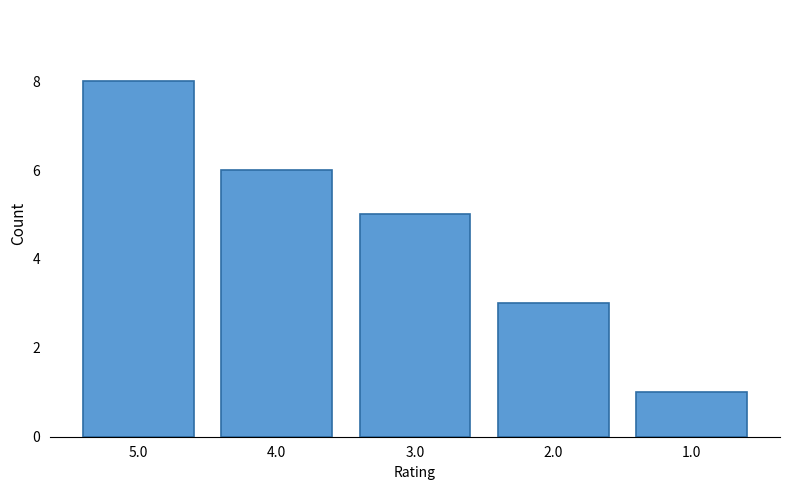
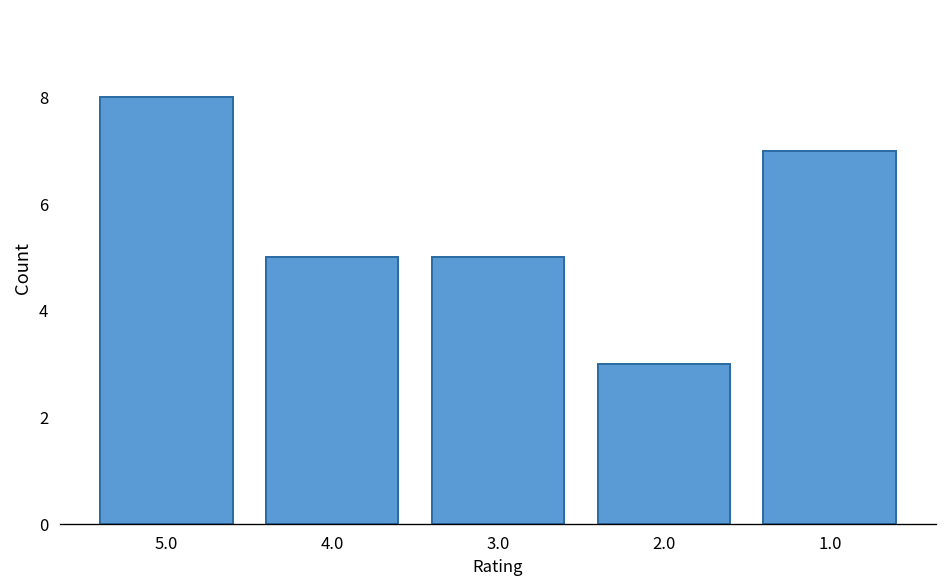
4.0: 6 -> 5
1.0: 1 -> 7
